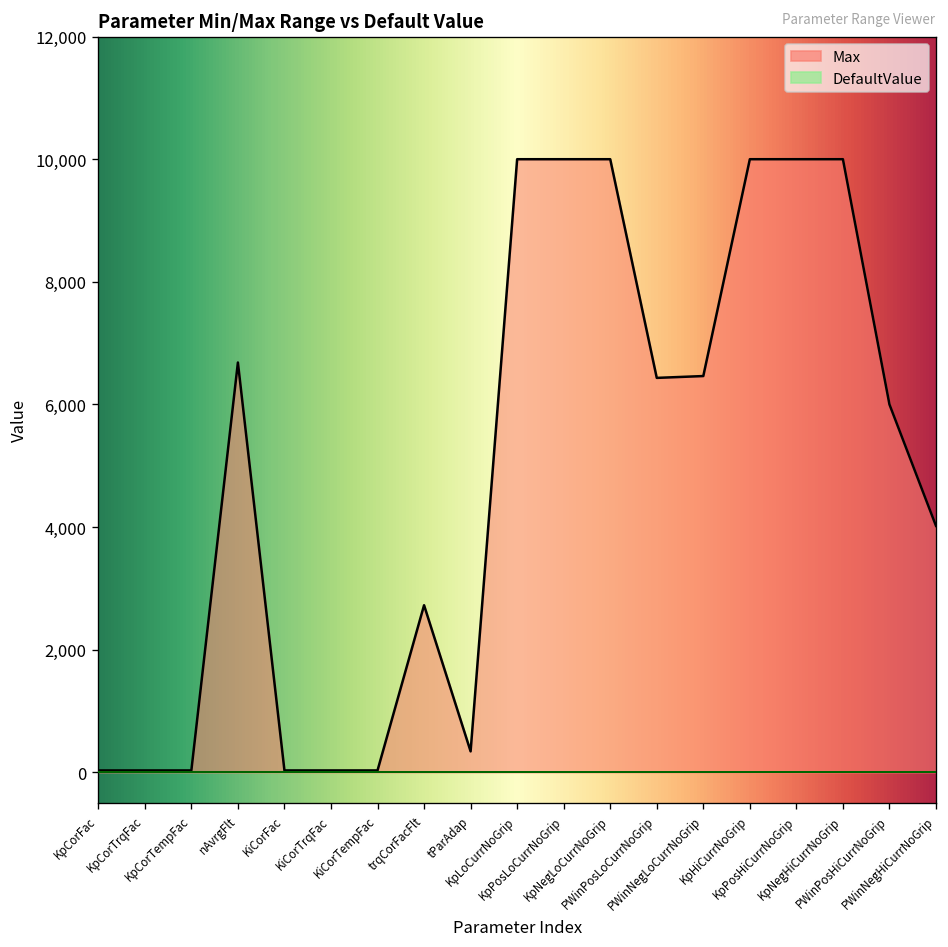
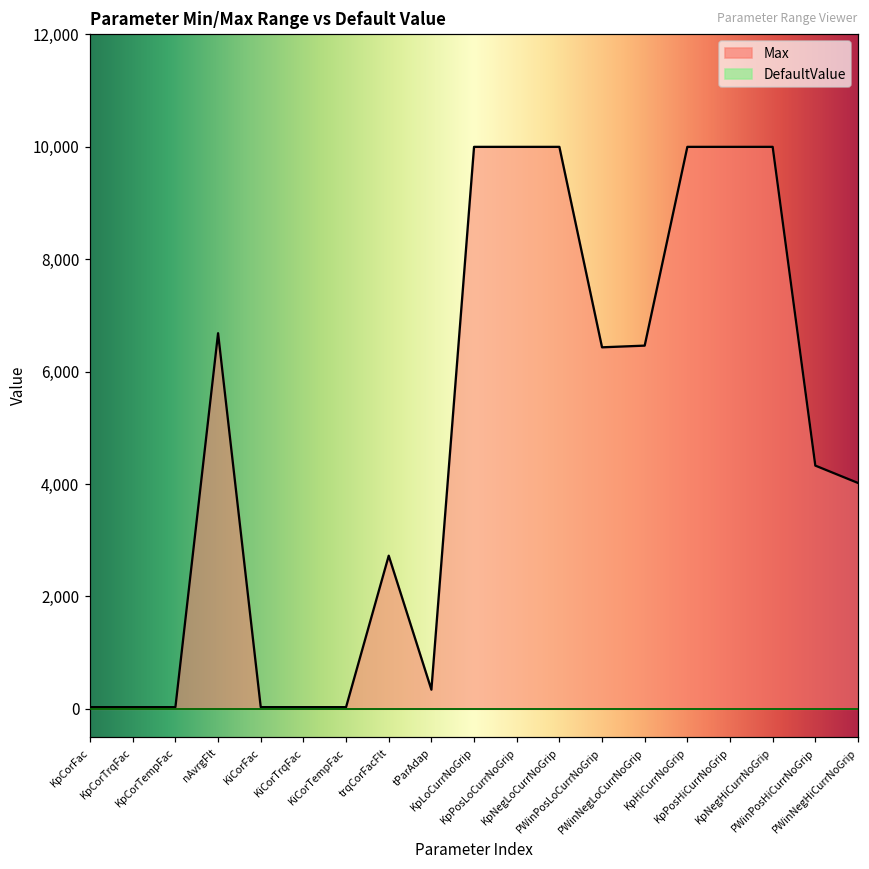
Max, PWinPosHiCurrNoGrip: 6,000 -> 4,300
